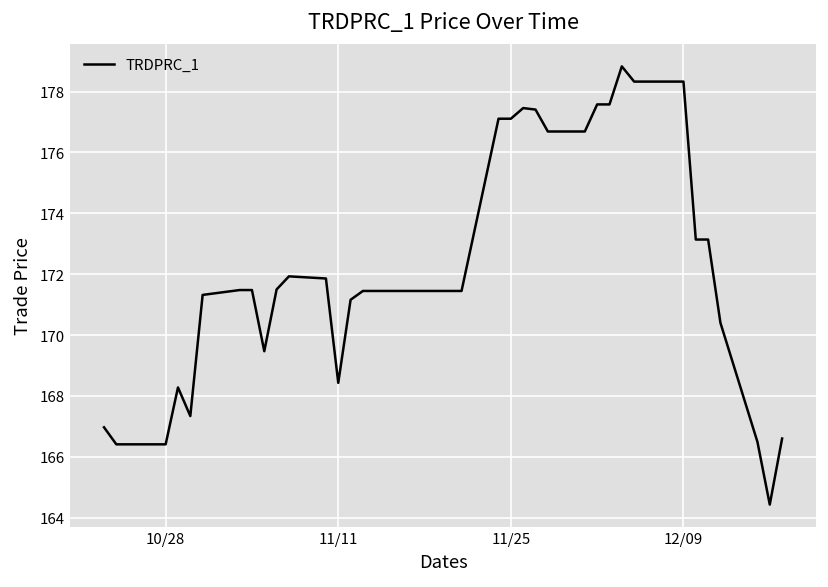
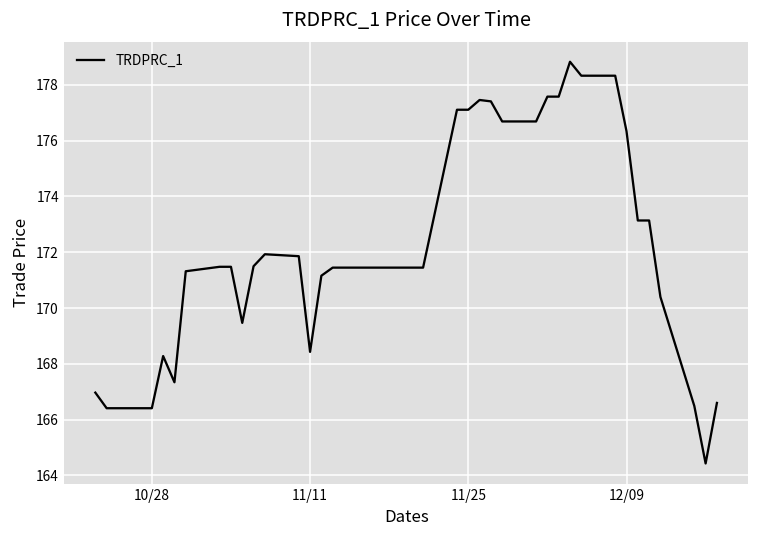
12/09: 178.3 -> 176.3
